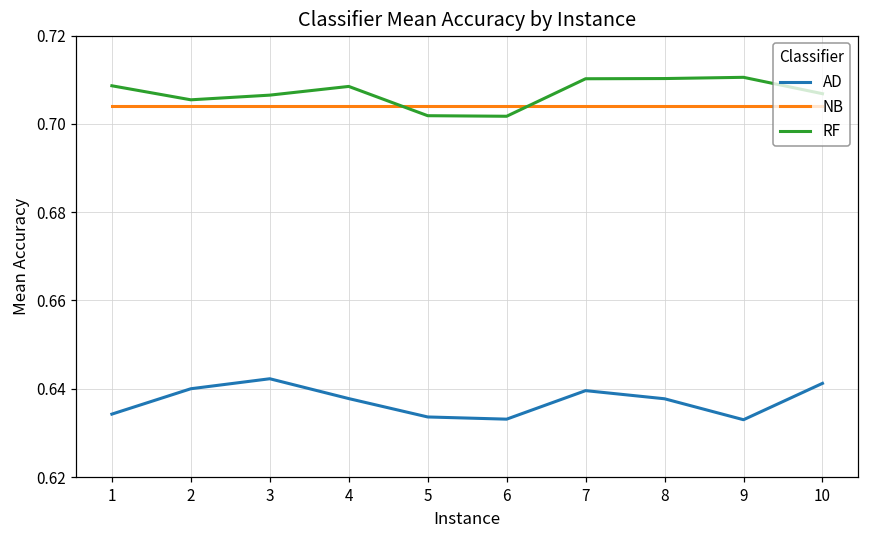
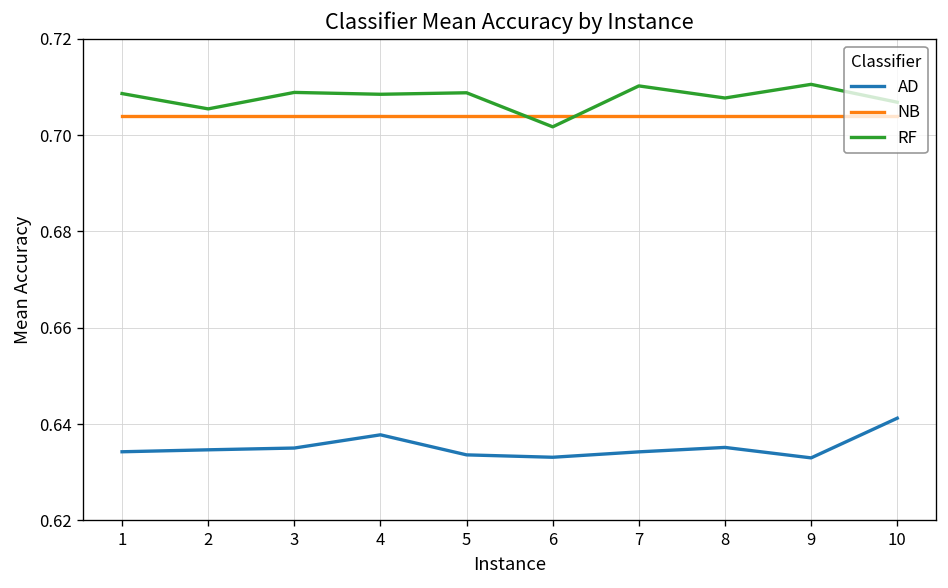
AD, 2: 0.640 -> 0.635
AD, 3: 0.642 -> 0.635
RF, 3: 0.707 -> 0.709
RF, 5: 0.702 -> 0.709
AD, 7: 0.640 -> 0.634
AD, 8: 0.638 -> 0.635
RF, 8: 0.710 -> 0.708
